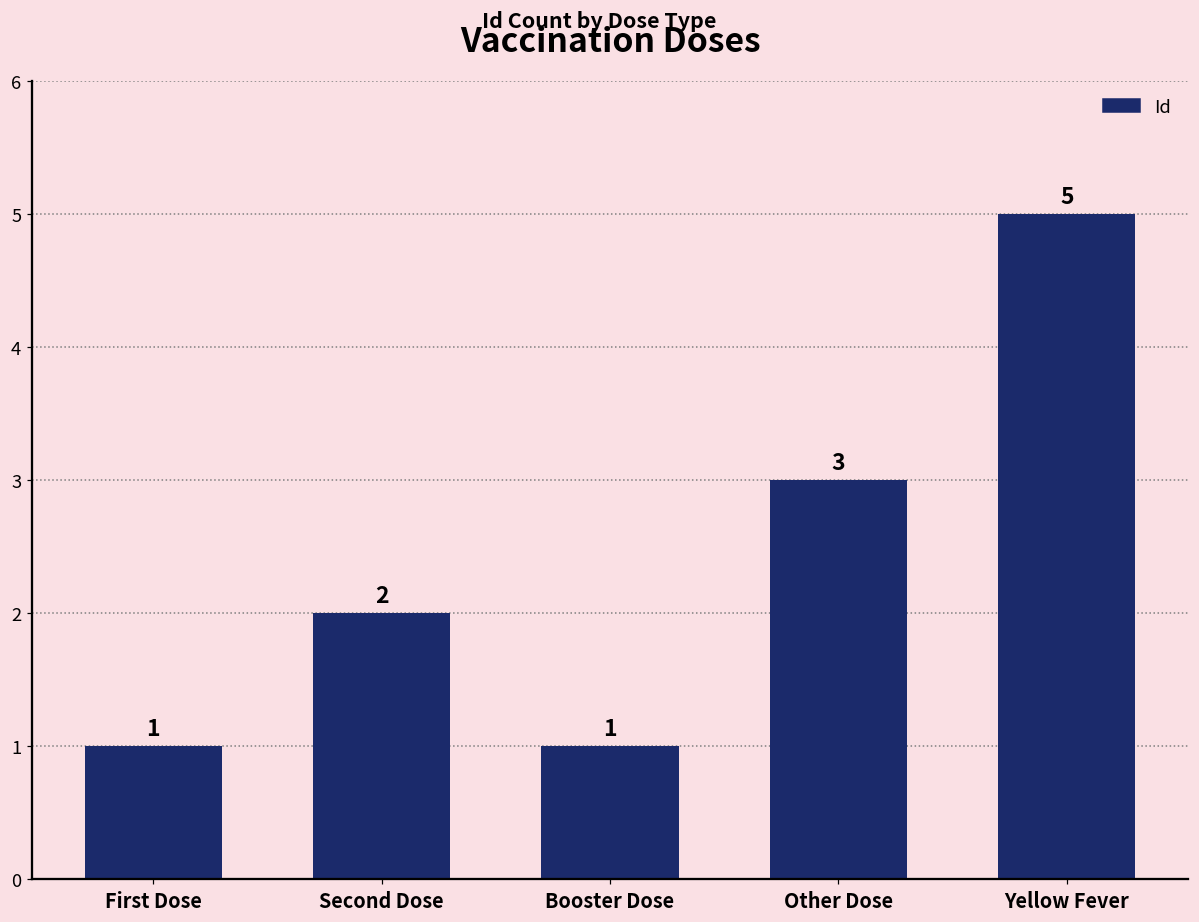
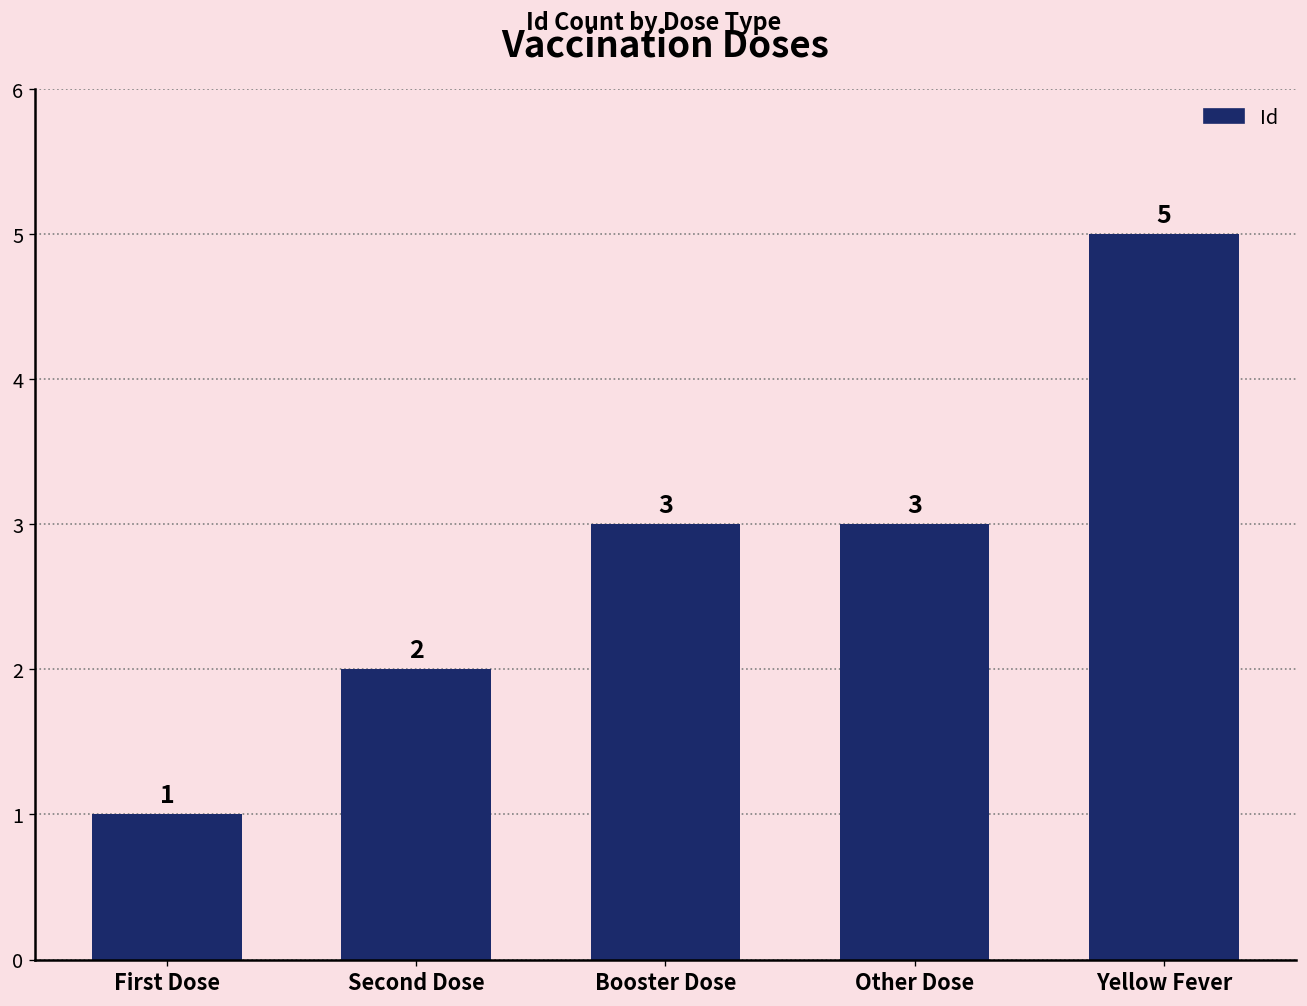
Booster Dose: 1 -> 3
